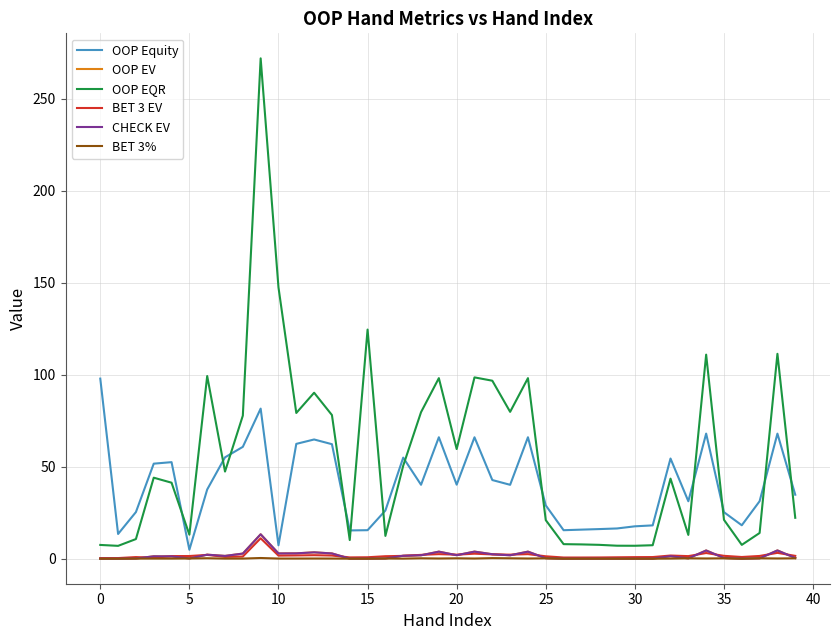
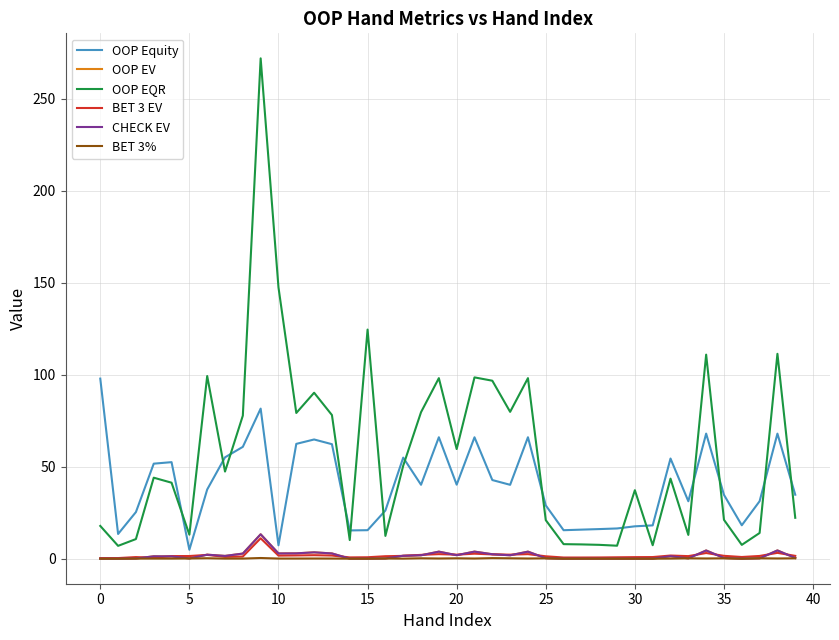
OOP EQR, 0: 8 -> 18
OOP EQR, 30: 7 -> 37
OOP Equity, 35: 25 -> 35
